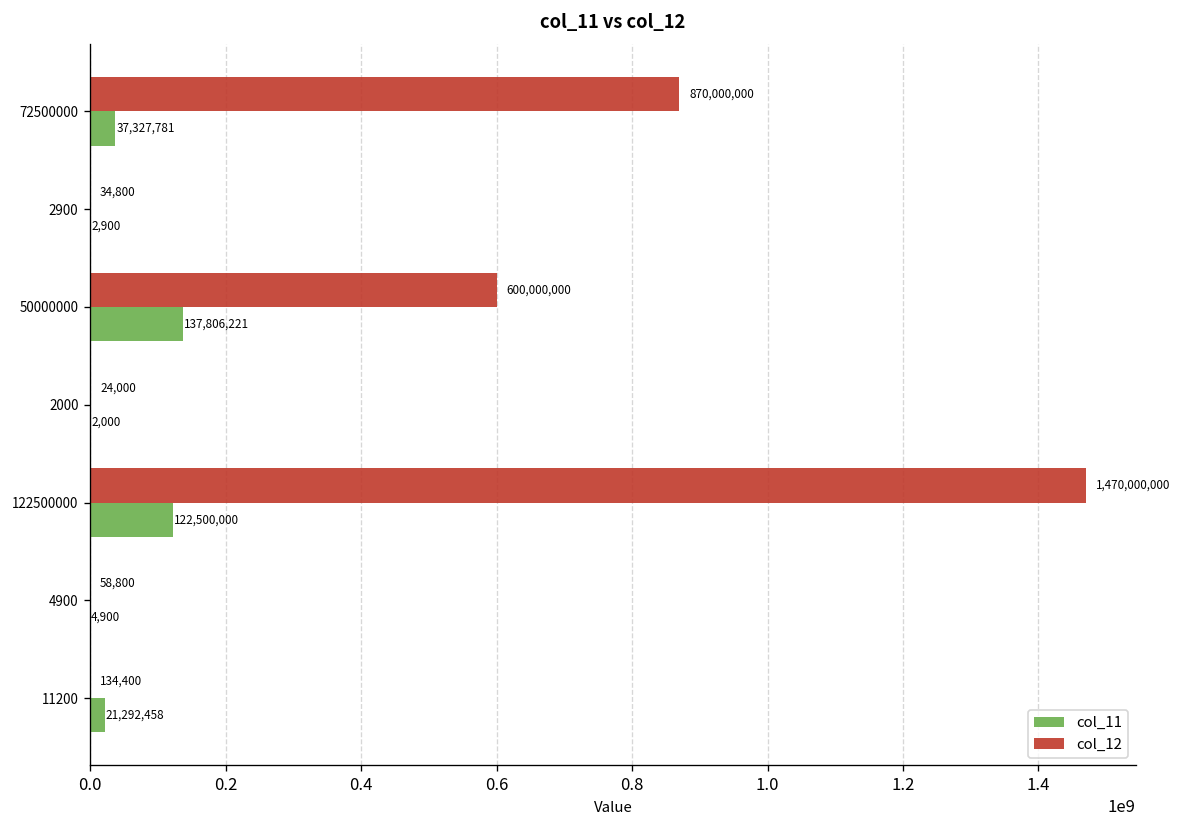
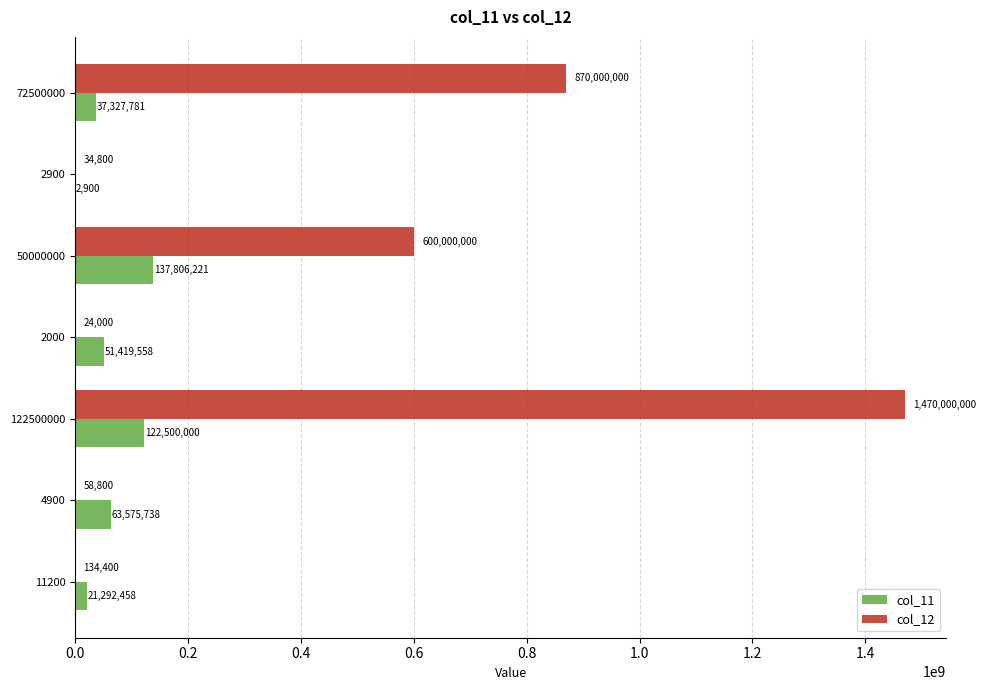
col_11, 2000: 2,000 -> 51,419,558
col_11, 4900: 4,900 -> 63,575,738
